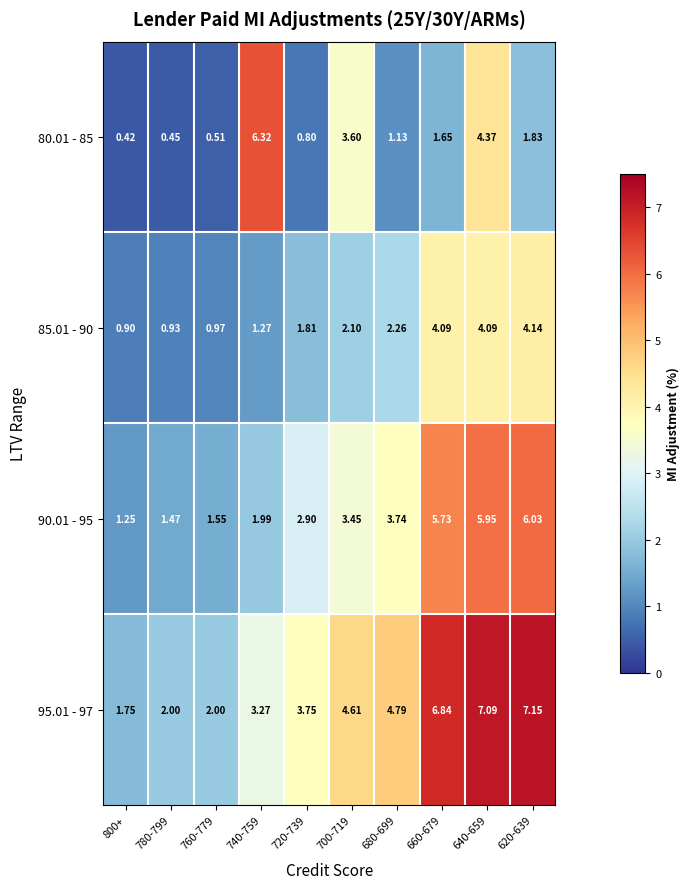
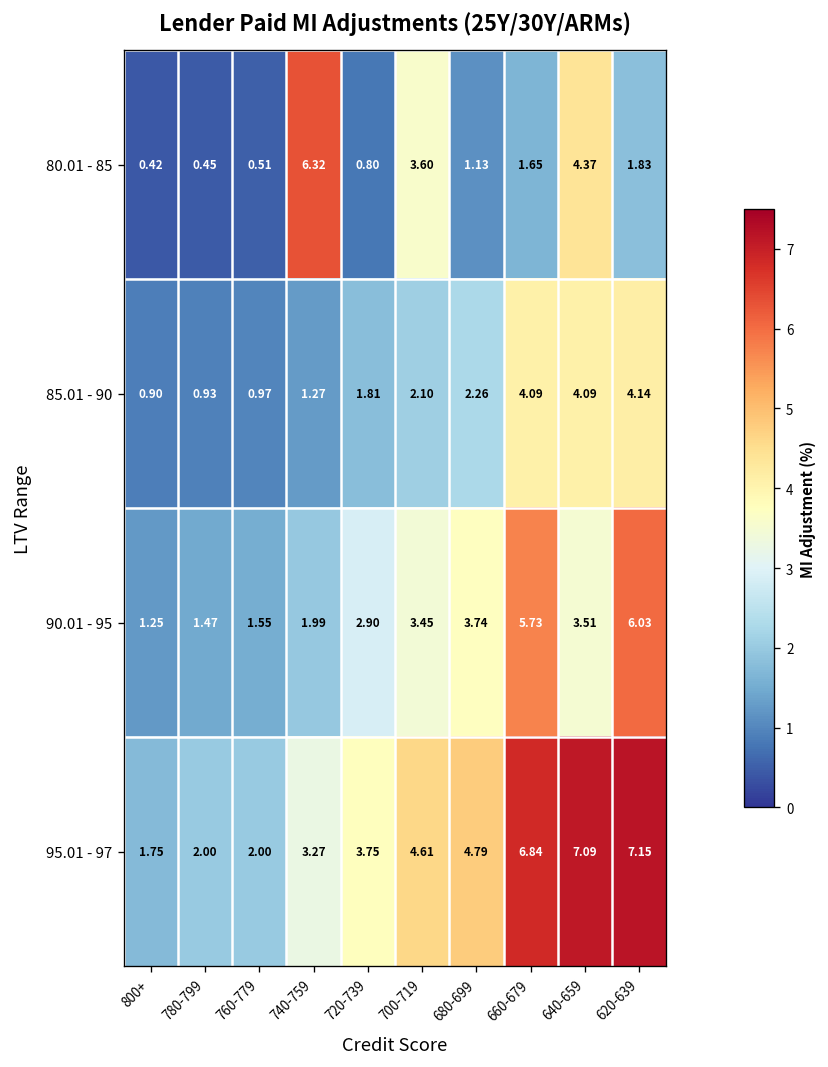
90.01 - 95, 640-659: 5.95 -> 3.51
